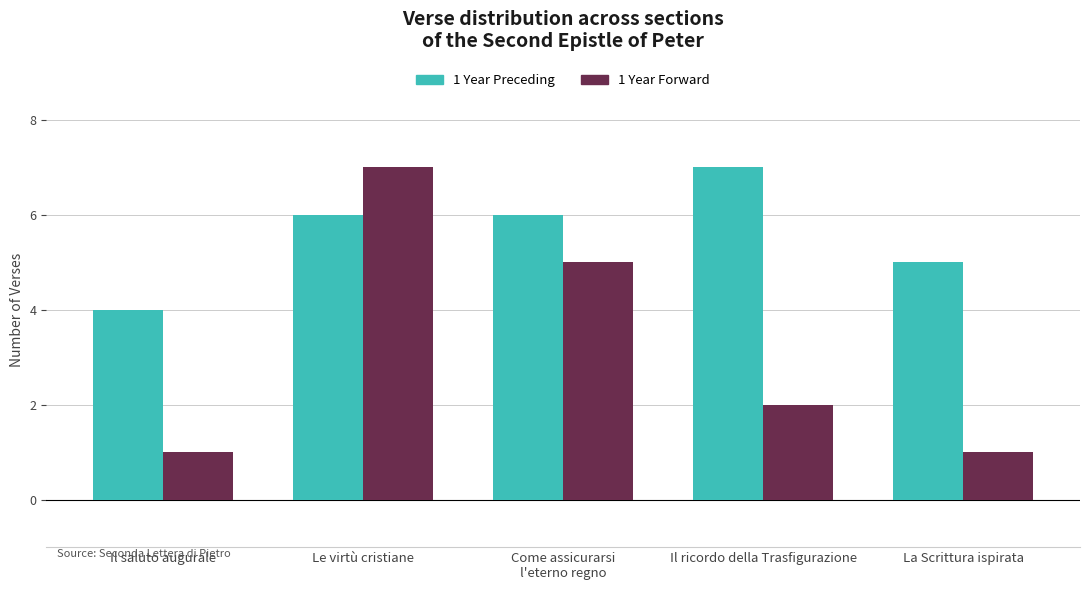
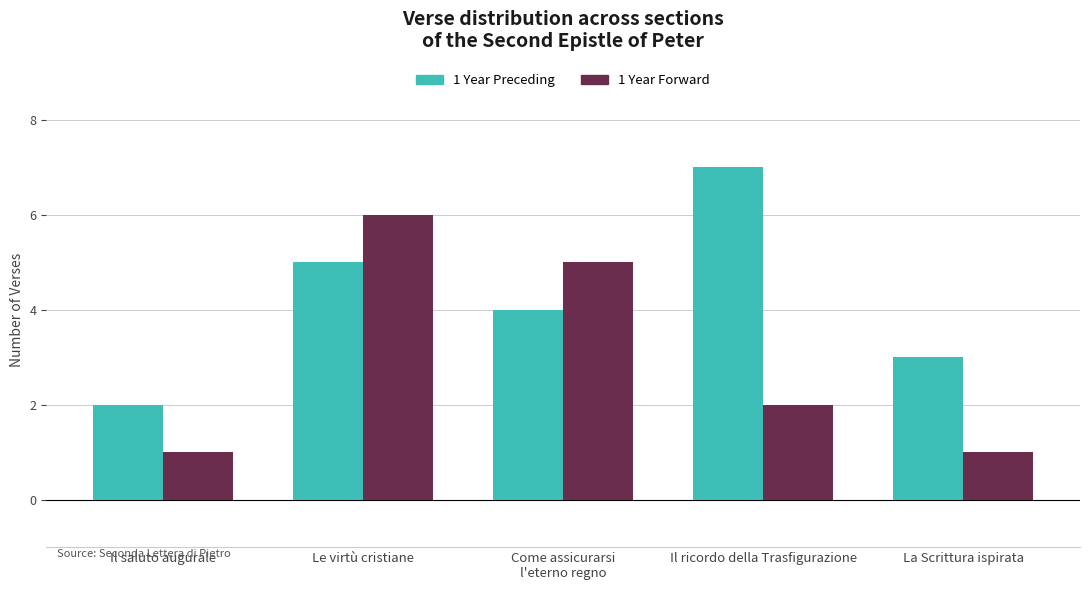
1 Year Preceding, Il saluto augurale: 4 -> 2
1 Year Preceding, Le virtù cristiane: 6 -> 5
1 Year Forward, Le virtù cristiane: 7 -> 6
1 Year Preceding, Come assicurarsi l'eterno regno: 6 -> 4
1 Year Preceding, La Scrittura ispirata: 5 -> 3
